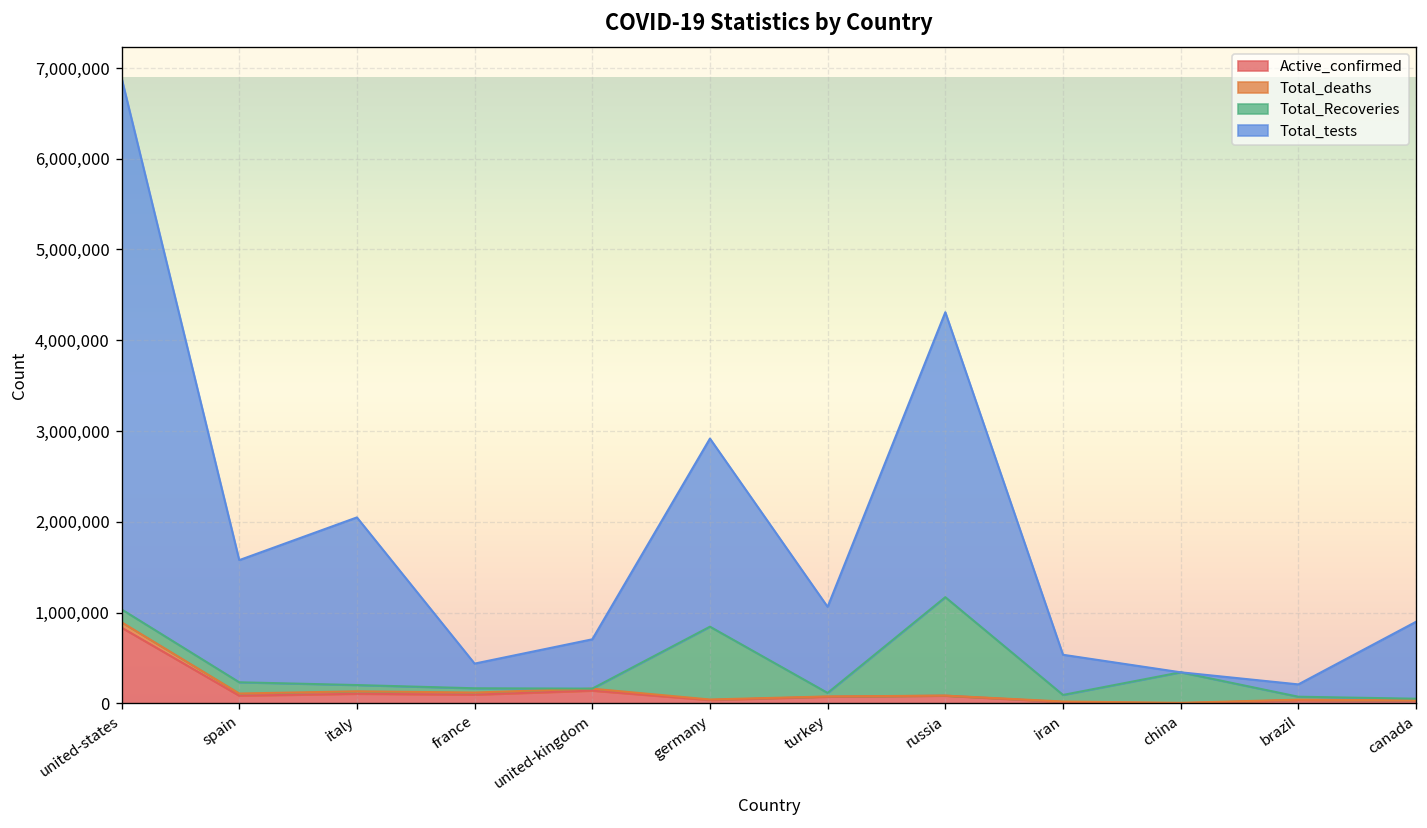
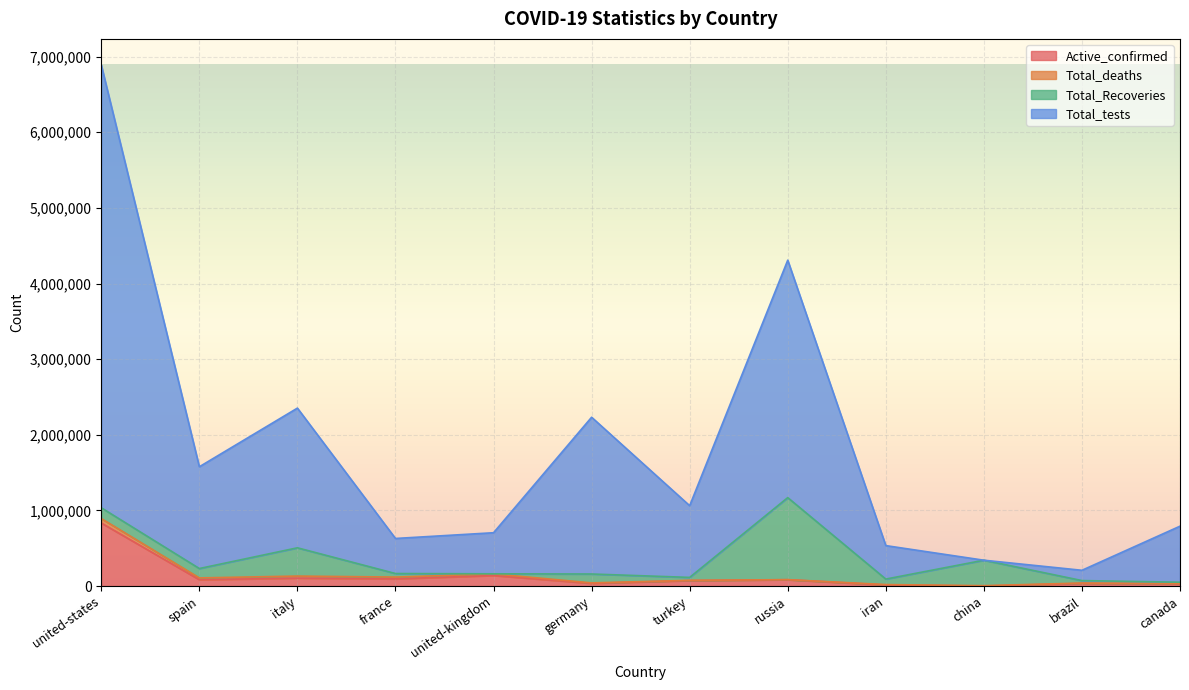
Total_Recoveries, italy: 100,000 -> 400,000
Total_tests, france: 300,000 -> 500,000
Total_Recoveries, germany: 800,000 -> 100,000
Total_tests, canada: 800,000 -> 700,000
